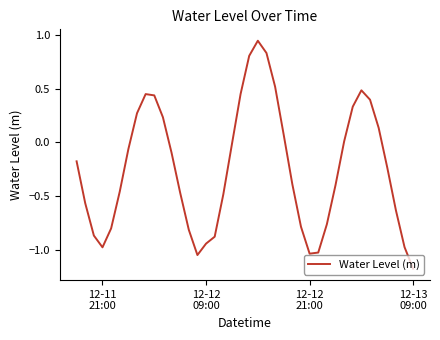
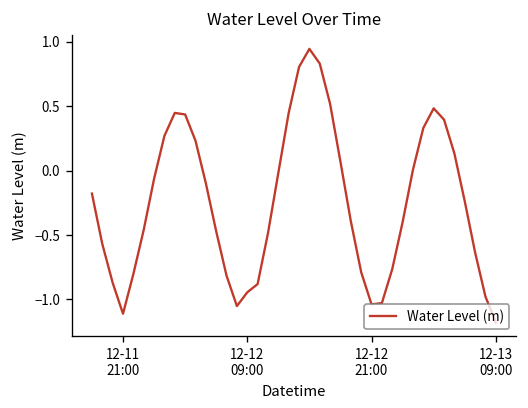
12-11 21:00: -0.98 -> -1.11
